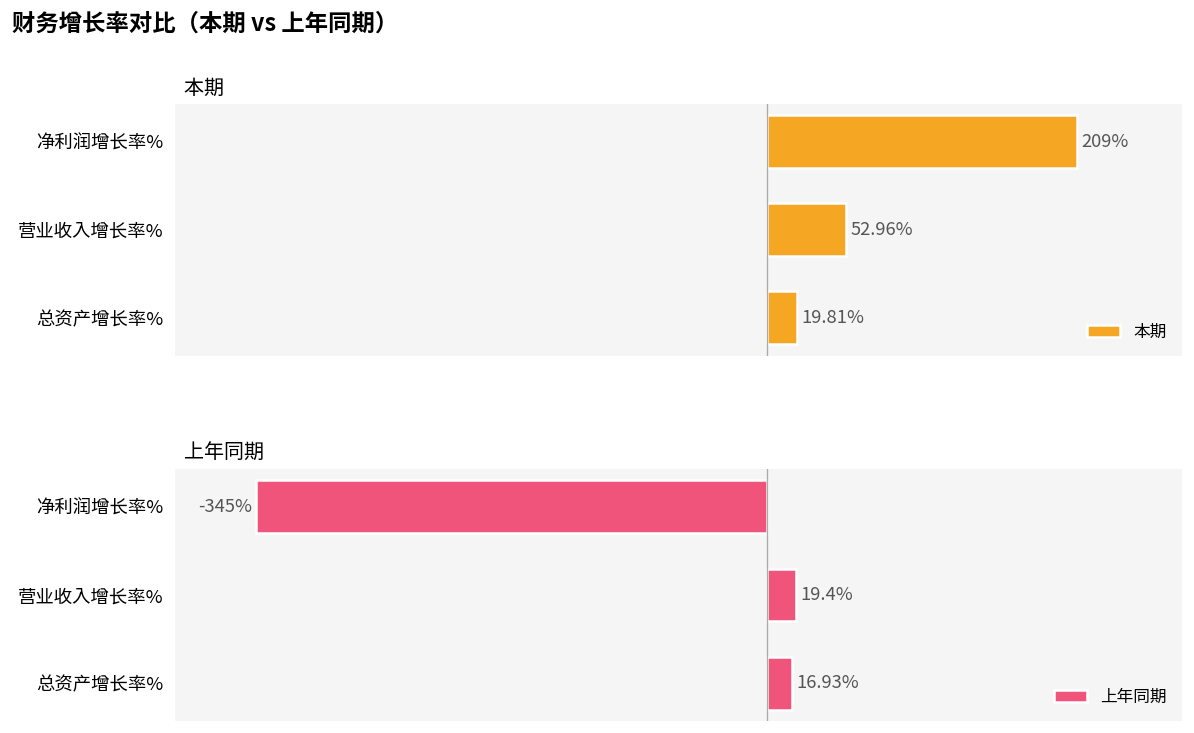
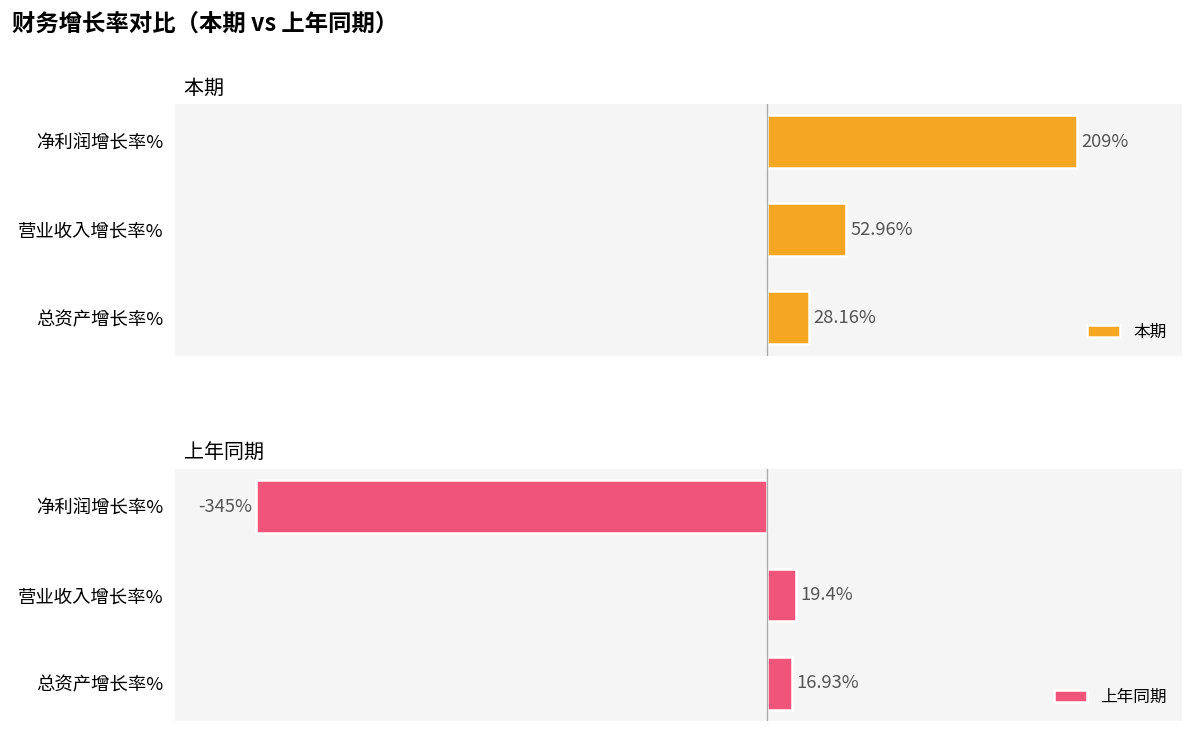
本期, 总资产增长率%: 19.81% -> 28.16%
